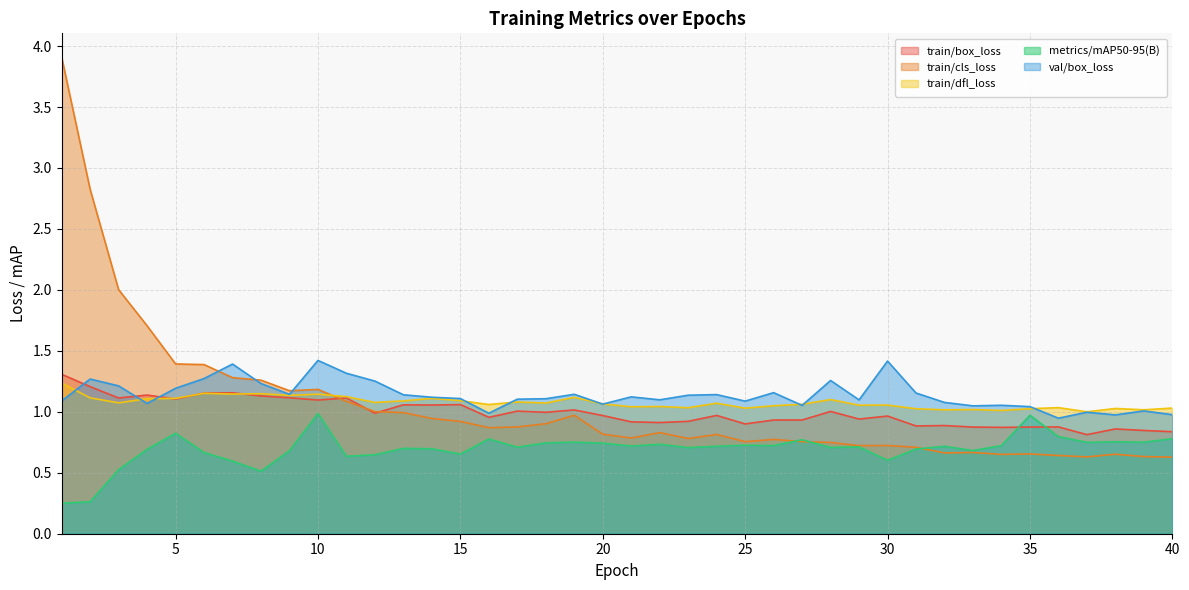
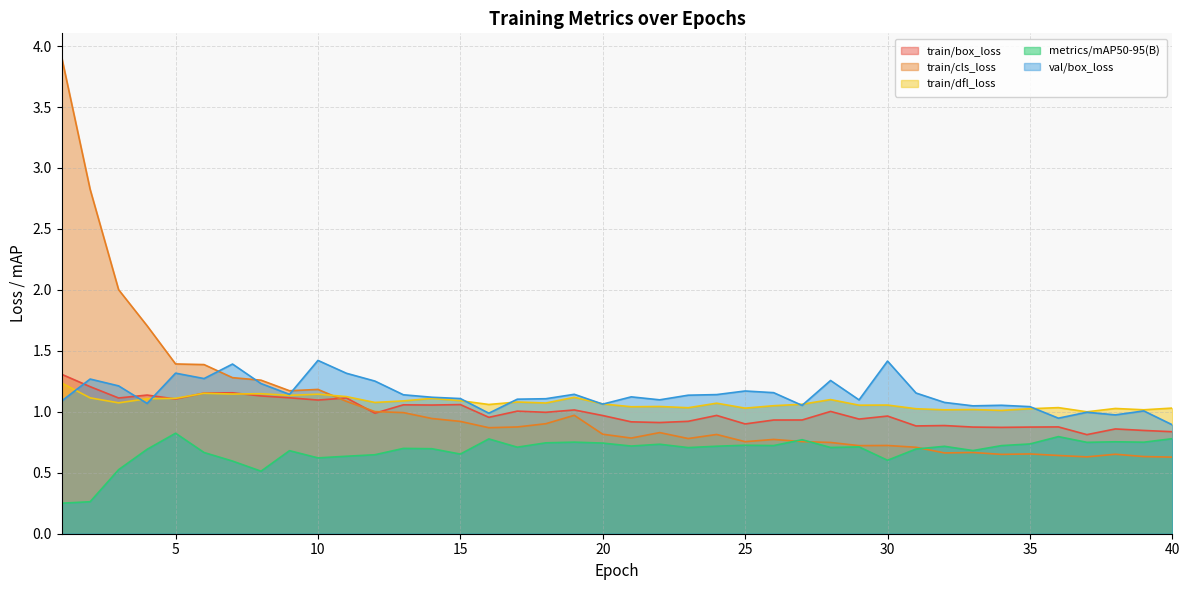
val/box_loss, 5: 1.19 -> 1.32
metrics/mAP50-95(B), 10: 0.99 -> 0.62
val/box_loss, 25: 1.09 -> 1.17
metrics/mAP50-95(B), 35: 0.97 -> 0.74
val/box_loss, 40: 0.98 -> 0.89
